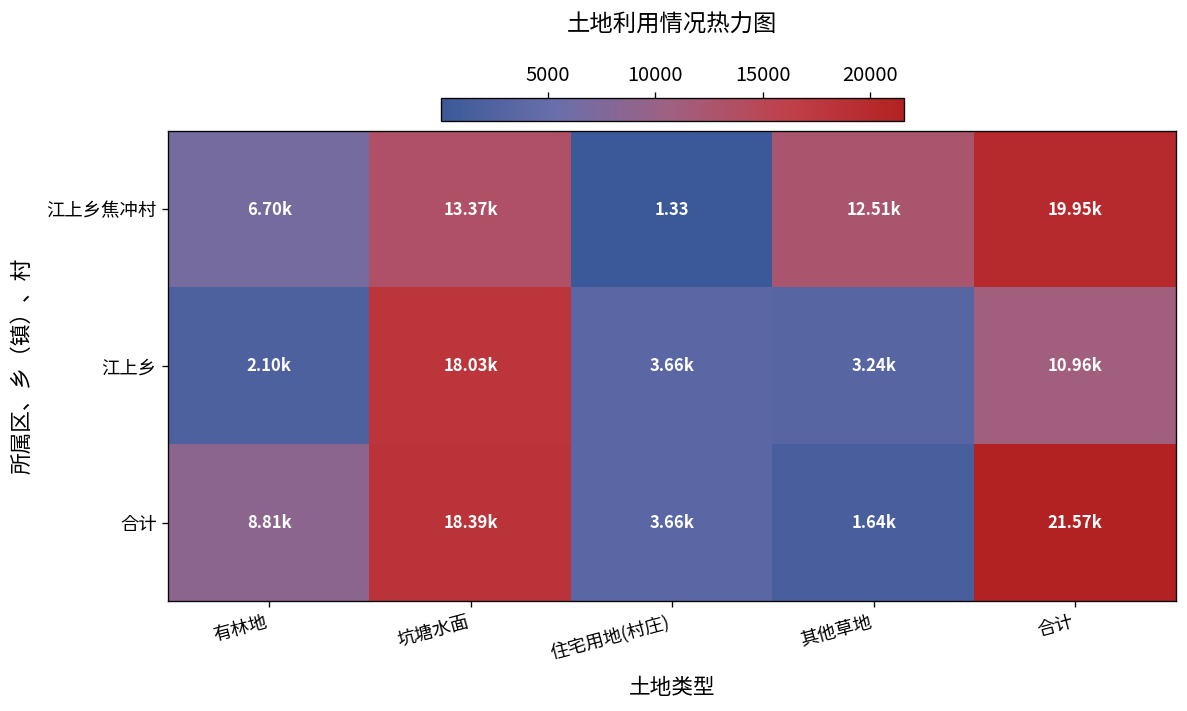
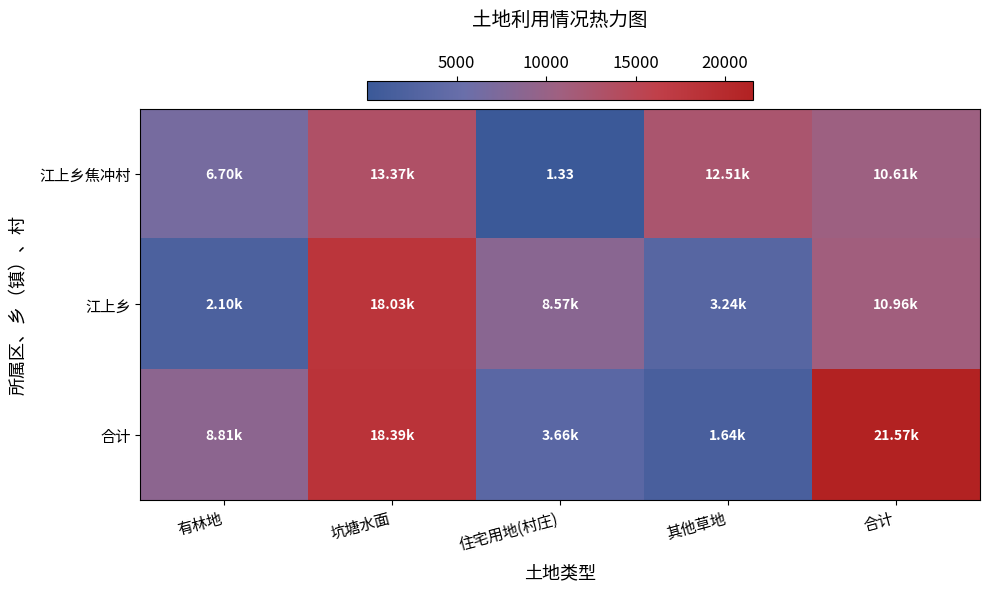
江上乡焦冲村, 合计: 19.95k -> 10.61k
江上乡, 住宅用地(村庄): 3.66k -> 8.57k
